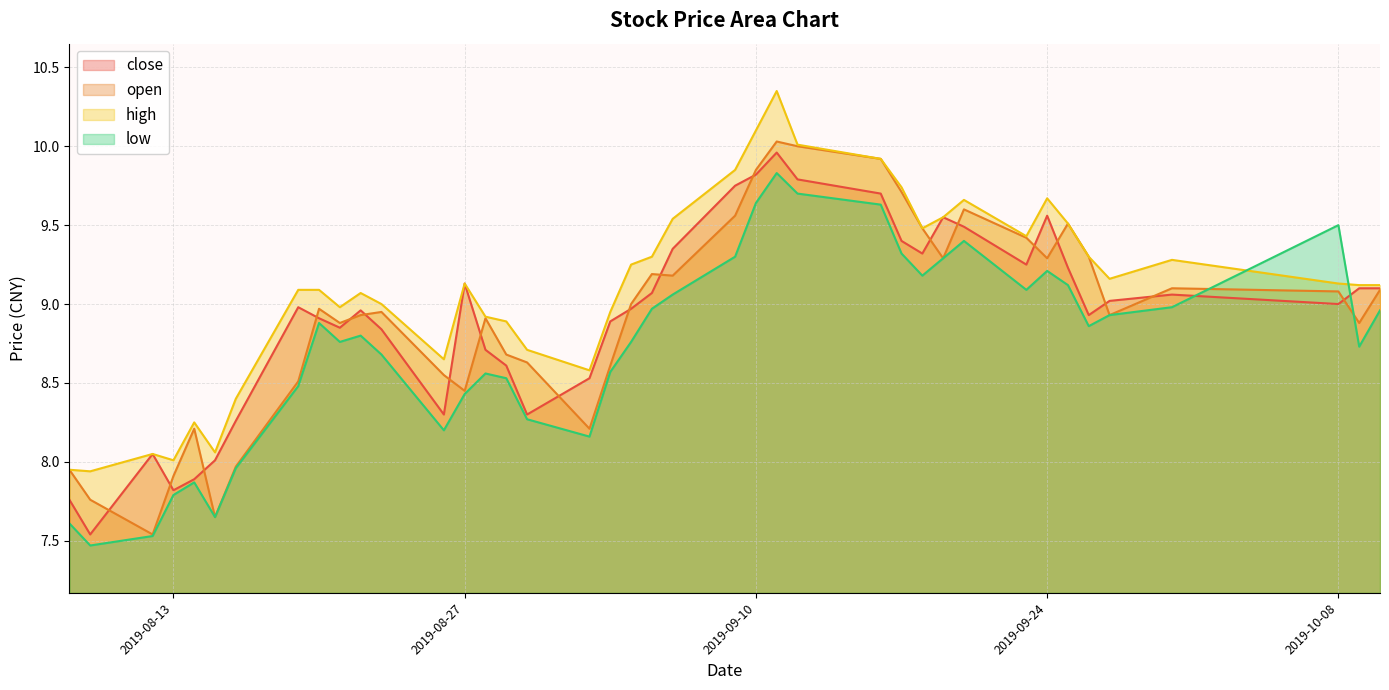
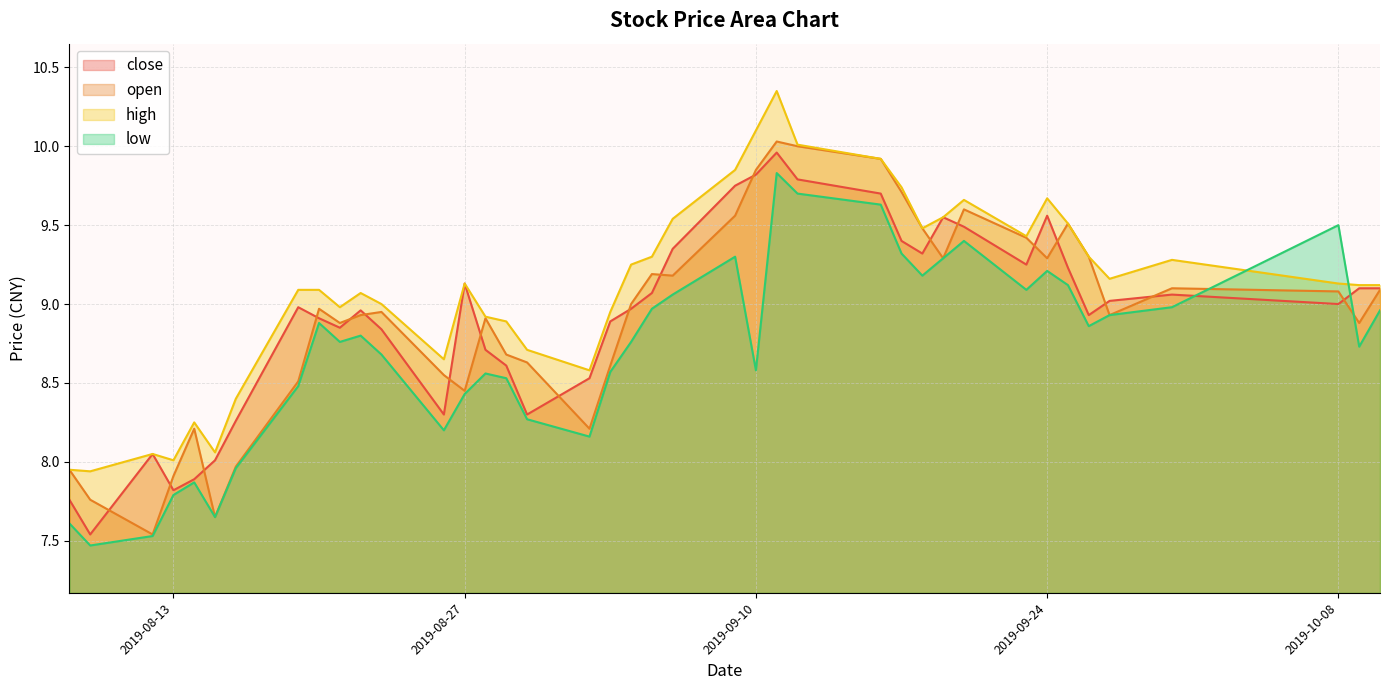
low, 2019-09-10: 9.64 -> 8.58
